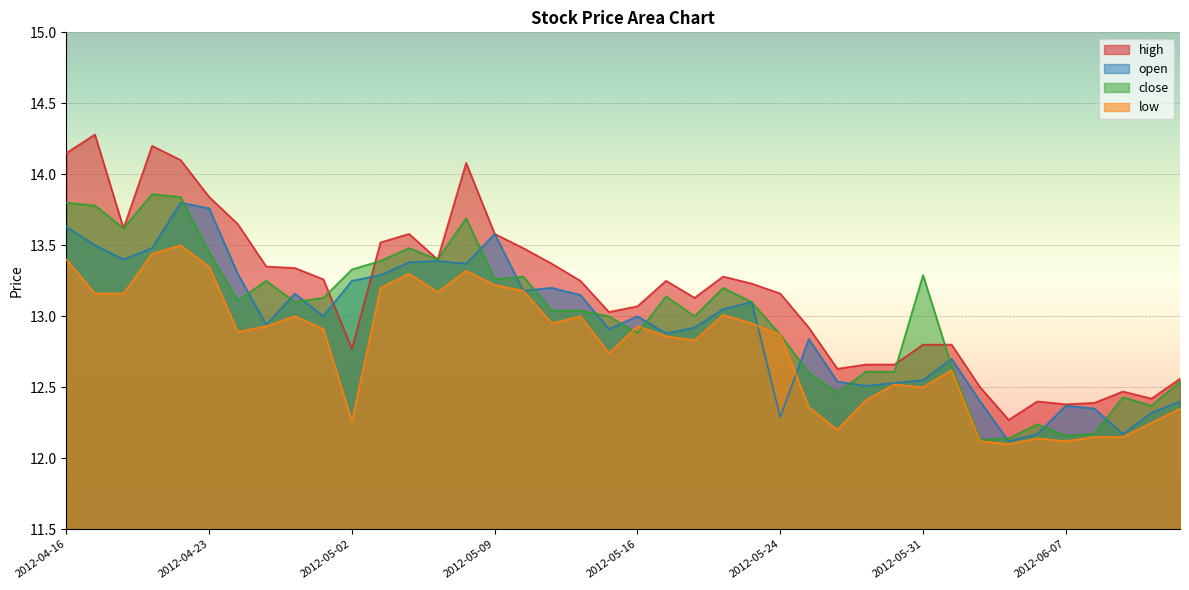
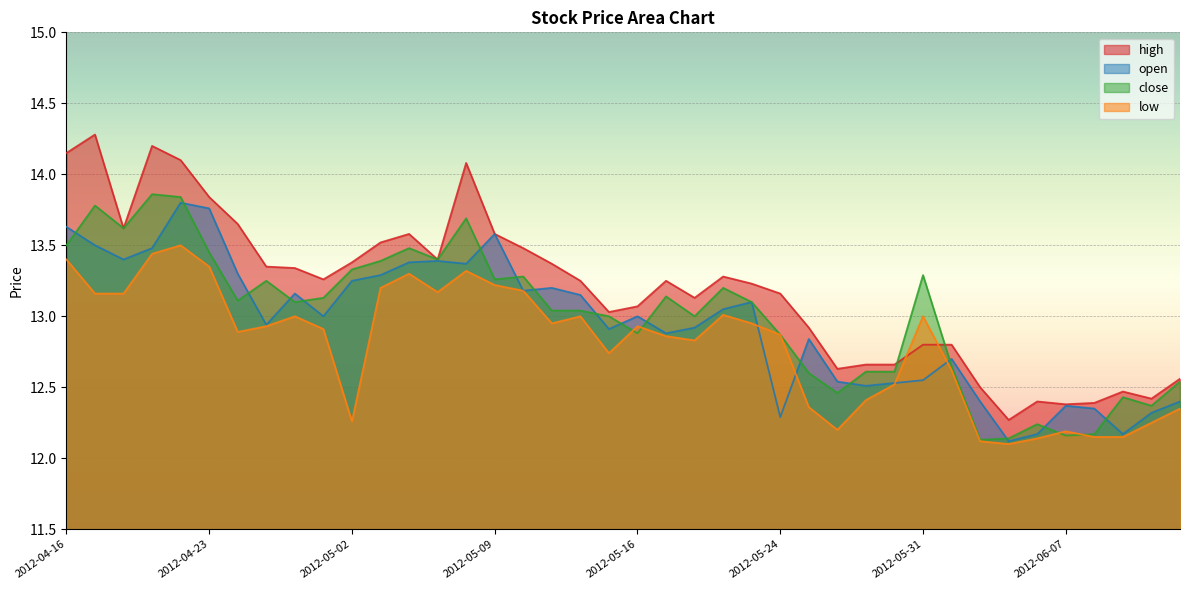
close, 2012-04-16: 13.8 -> 13.5
high, 2012-05-02: 12.77 -> 13.38
low, 2012-05-31: 12.5 -> 13.0
low, 2012-06-07: 12.12 -> 12.19
